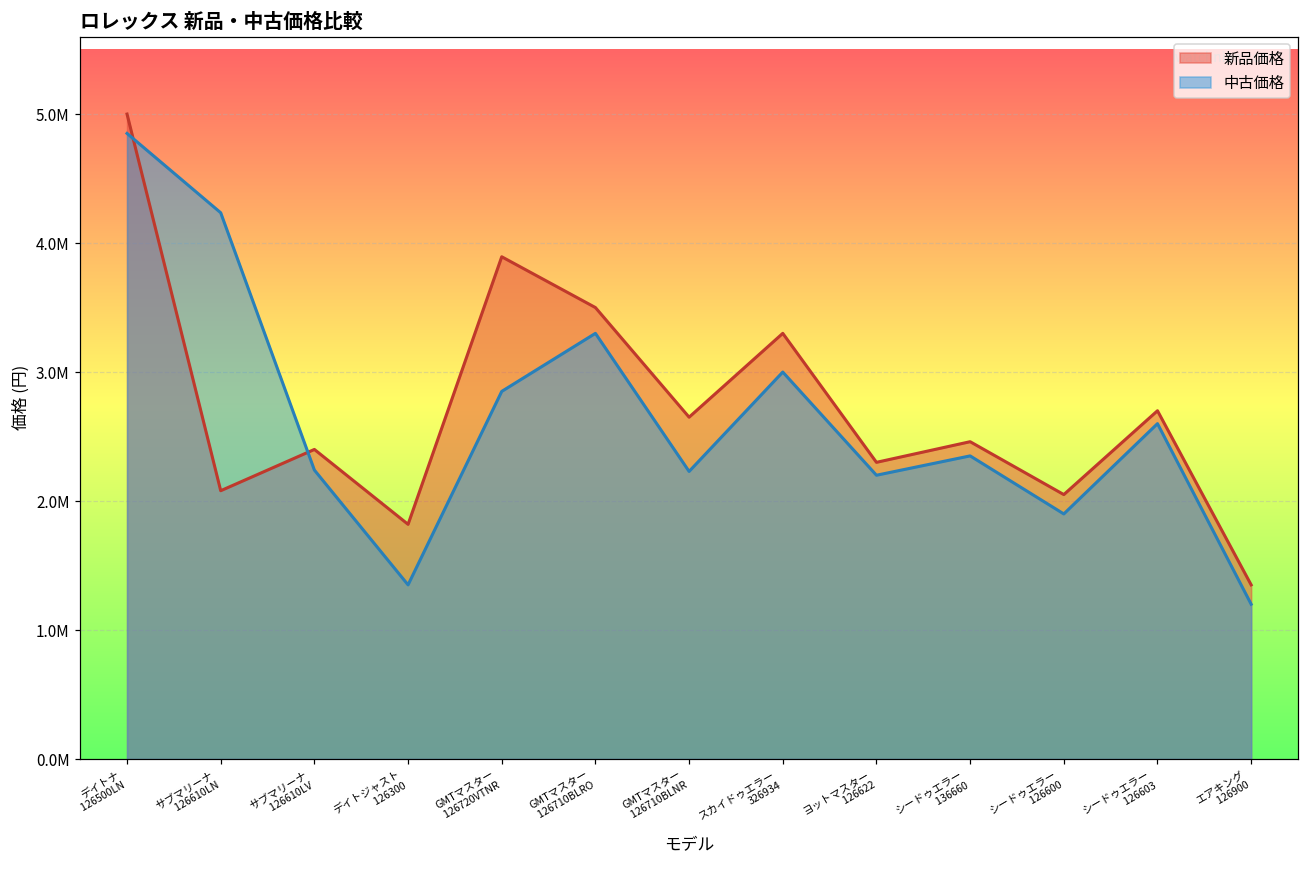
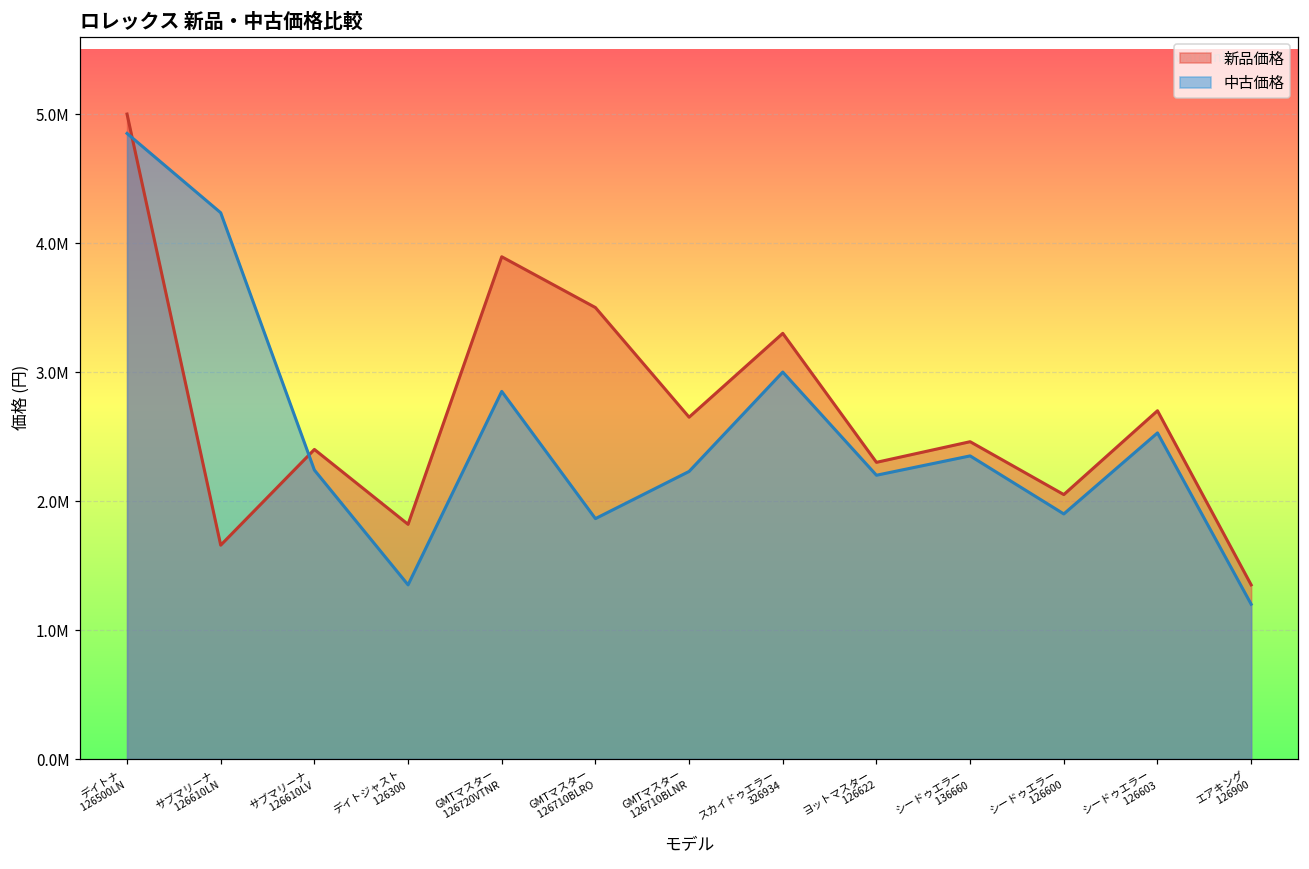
新品価格, サブマリーナ 126610LN: 2080000 -> 1660000
中古価格, GMTマスター 126710BLRO: 3300000 -> 1860000
中古価格, シードゥエラー 126603: 2600000 -> 2530000
